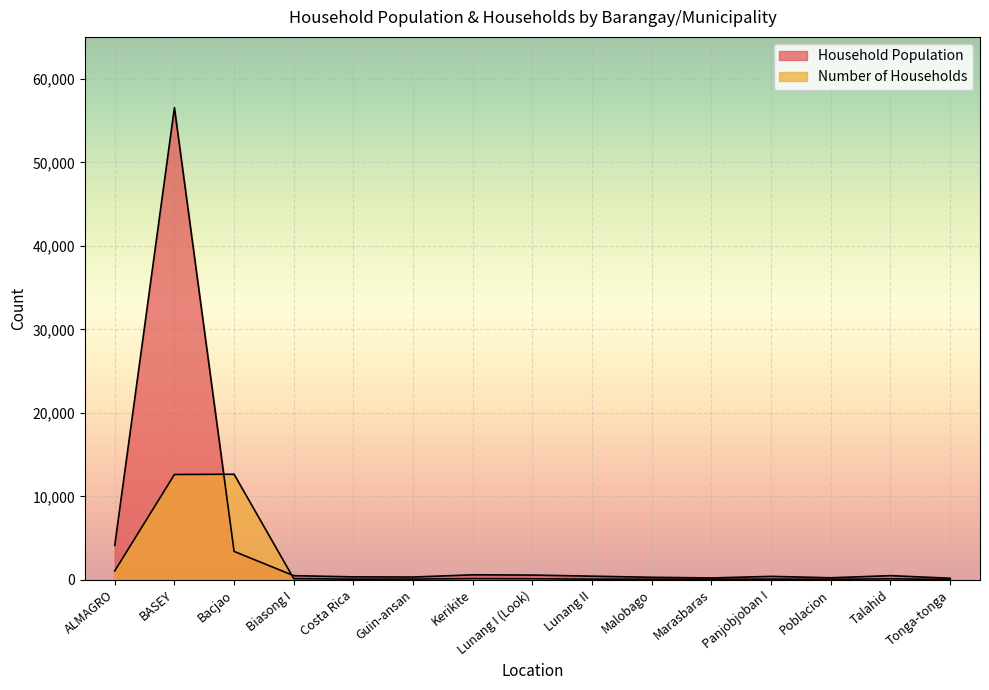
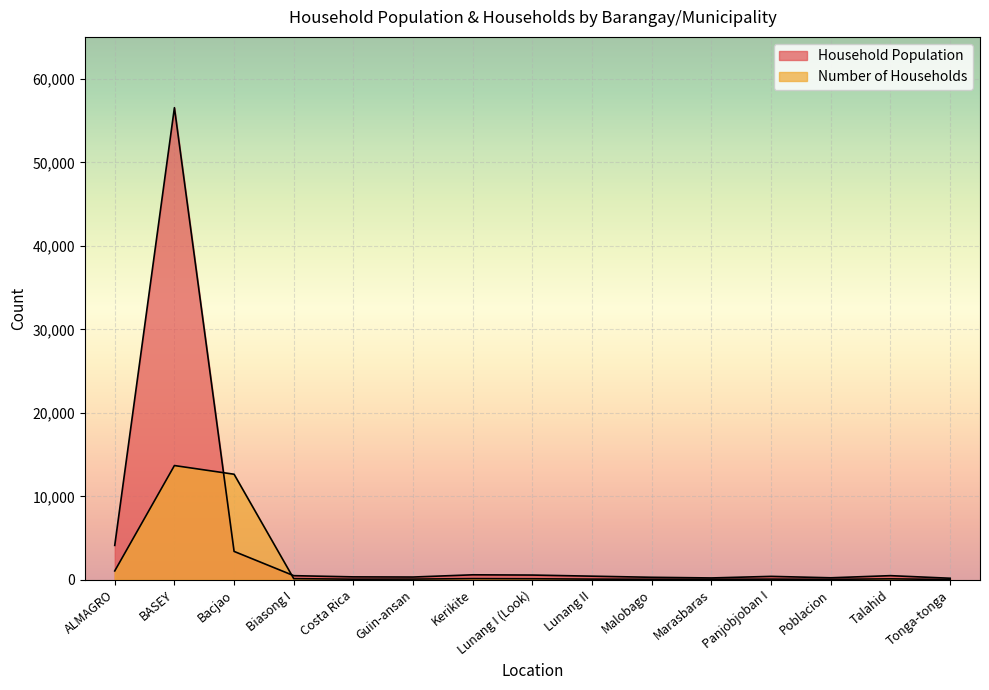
Number of Households, BASEY: 13,000 -> 14,000
